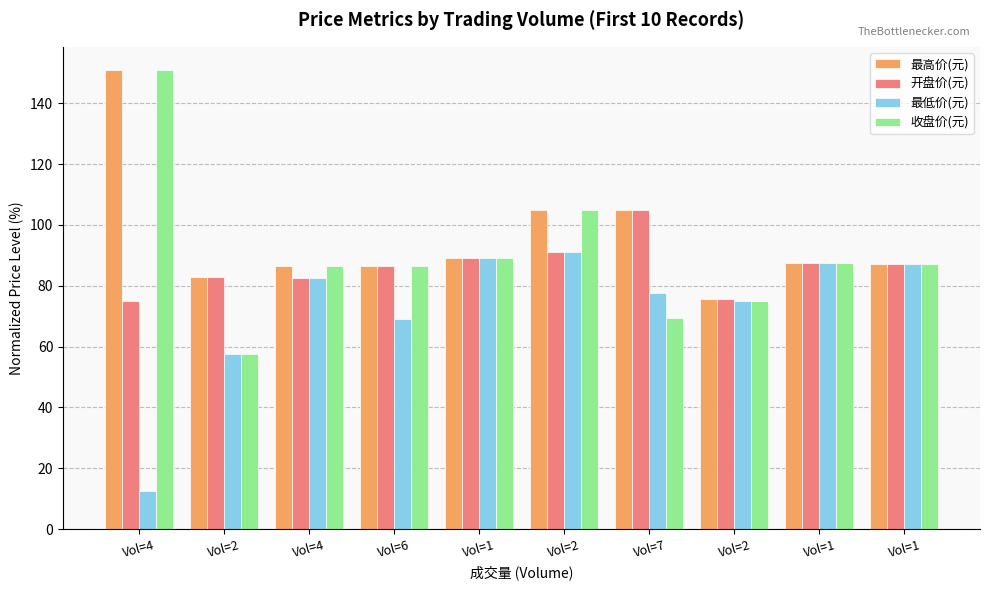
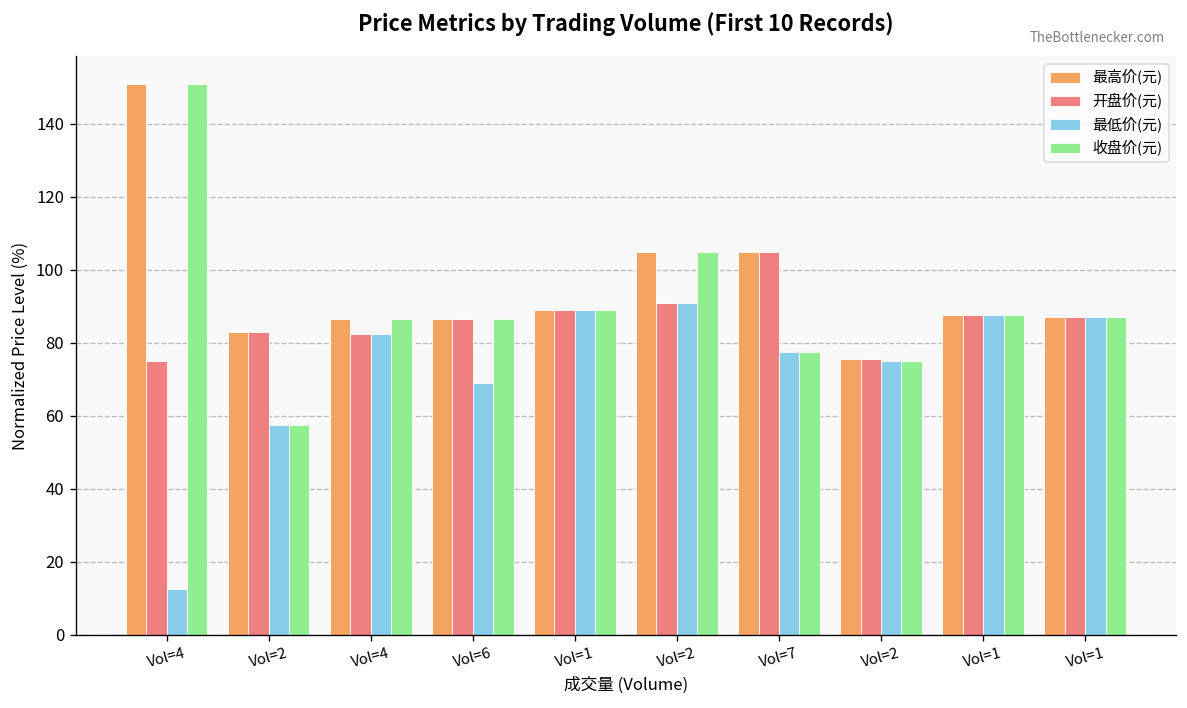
收盘价(元), Vol=7: 70 -> 78
